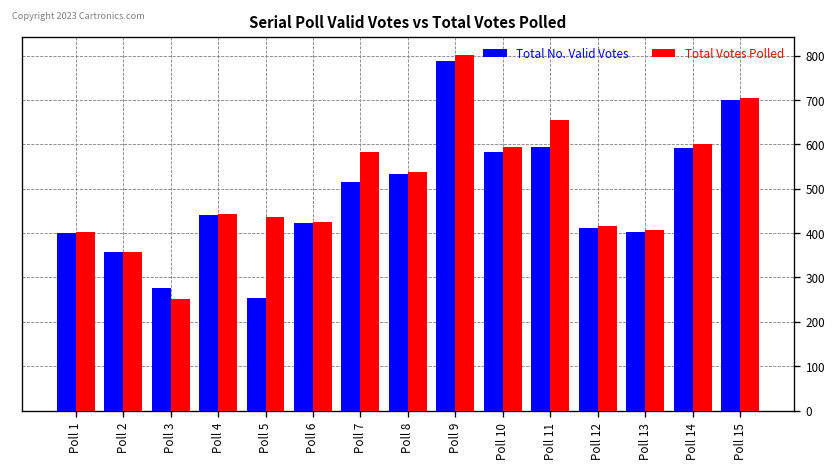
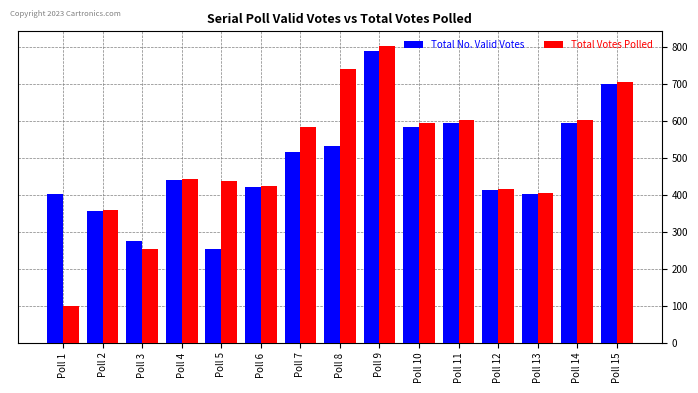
Total Votes Polled, Poll 1: 400 -> 100
Total Votes Polled, Poll 8: 540 -> 740
Total Votes Polled, Poll 11: 650 -> 600
